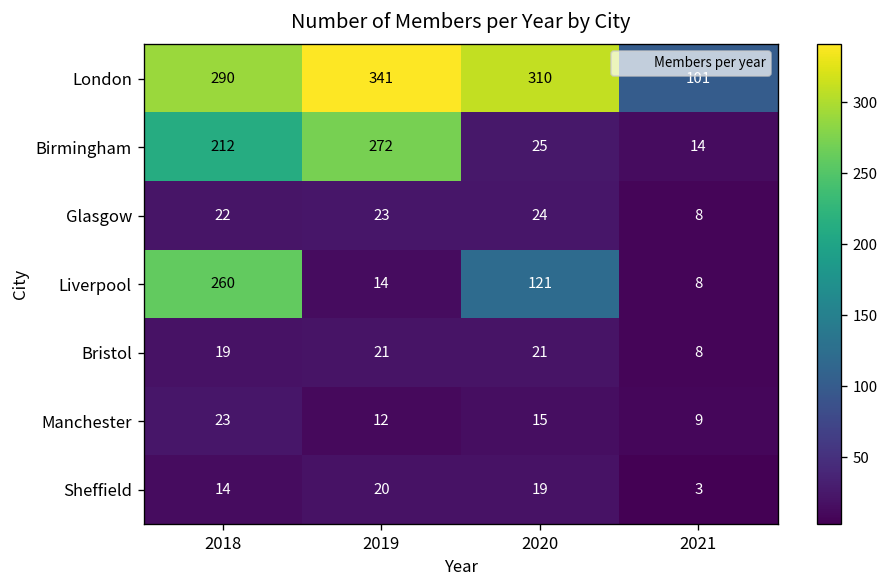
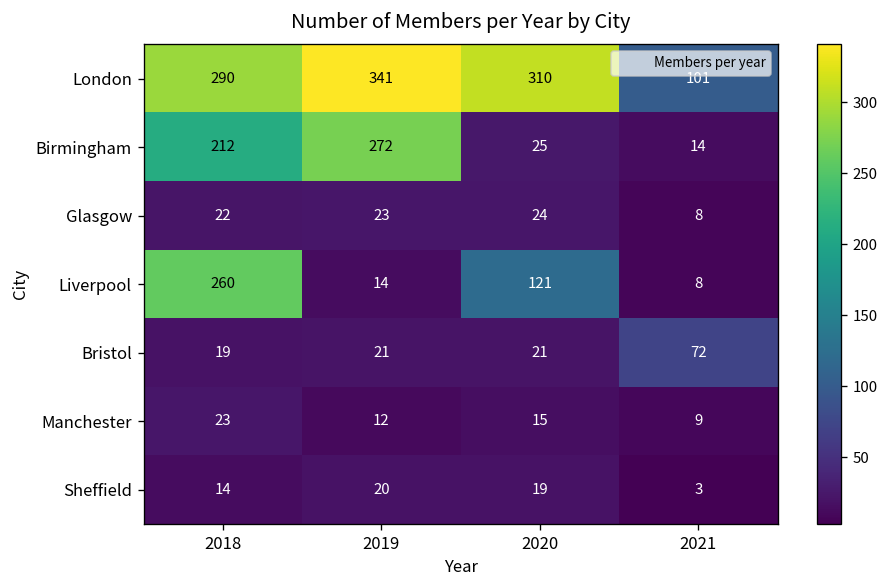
Bristol, 2021: 8 -> 72
